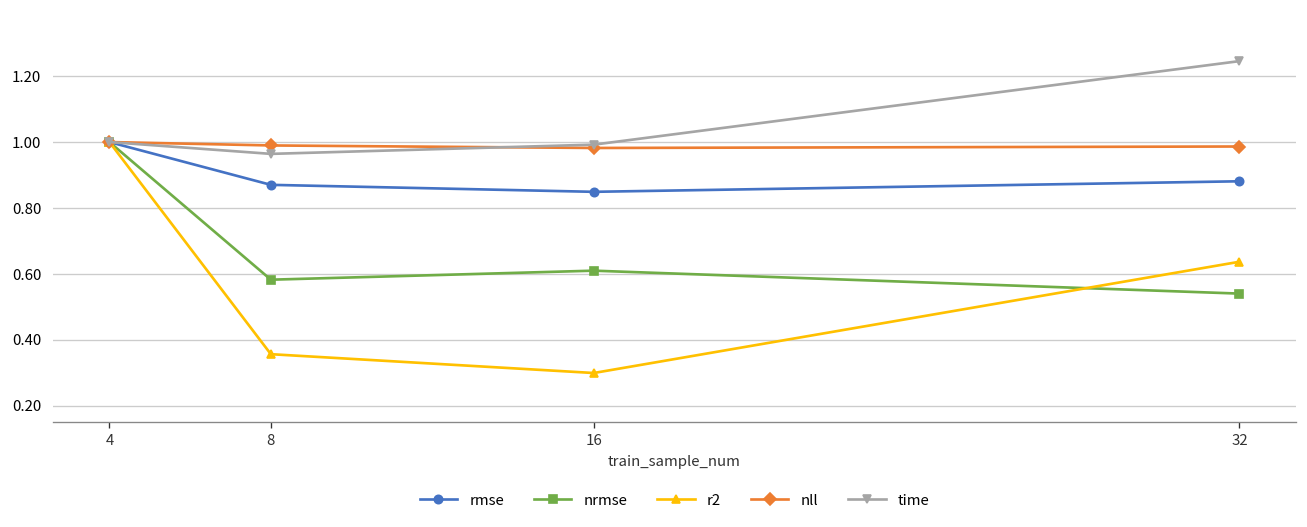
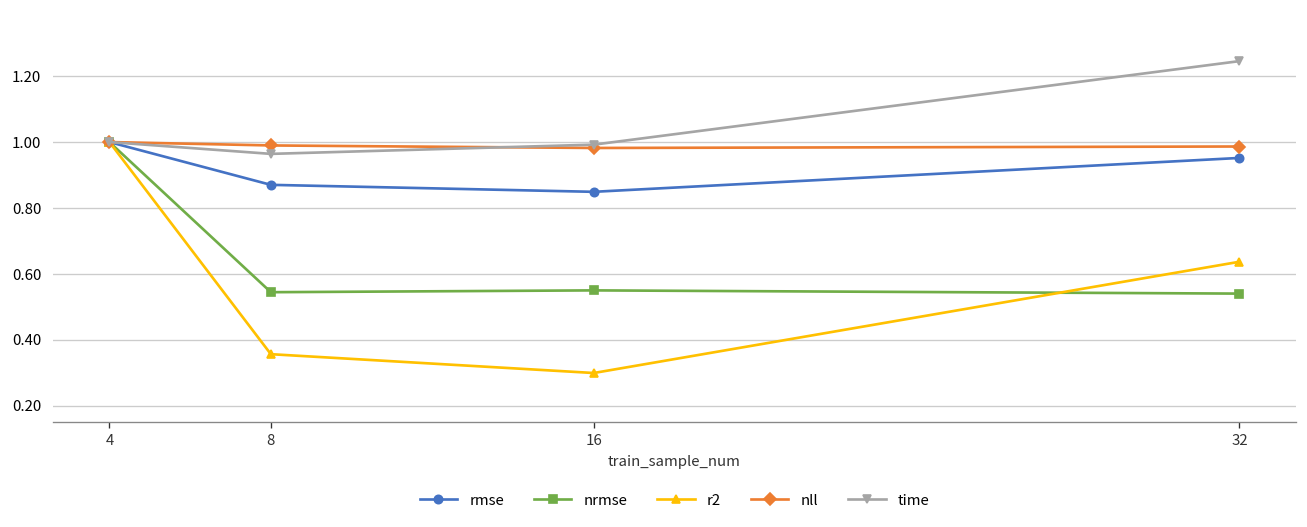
nrmse, 8: 0.58 -> 0.54
nrmse, 16: 0.61 -> 0.55
rmse, 32: 0.88 -> 0.95
